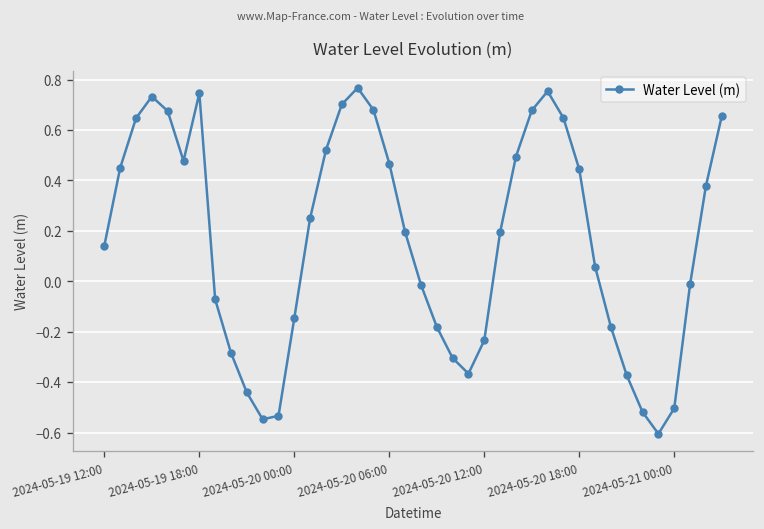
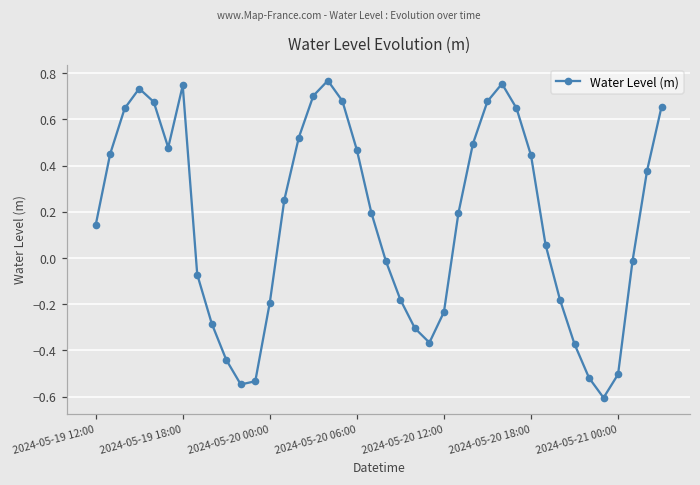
2024-05-20 00:00: -0.15 -> -0.19
